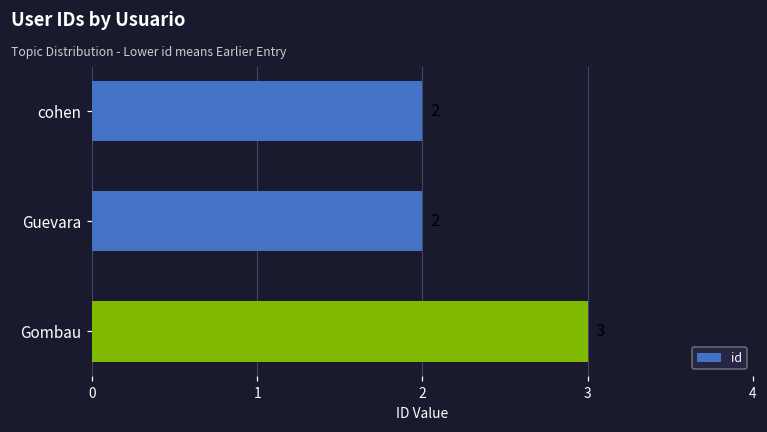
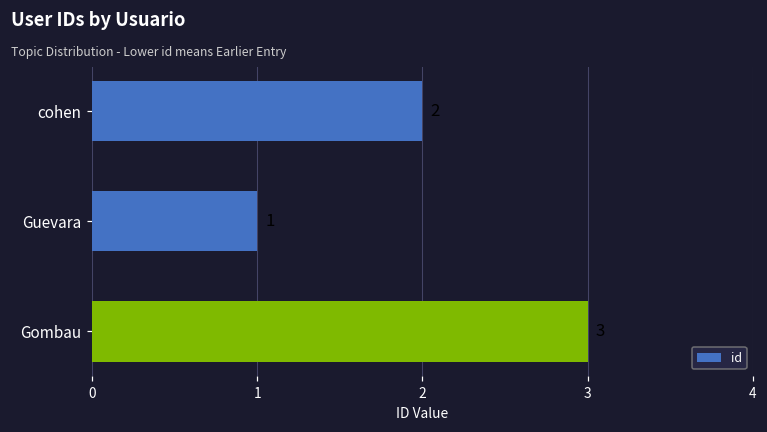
Guevara: 2 -> 1
